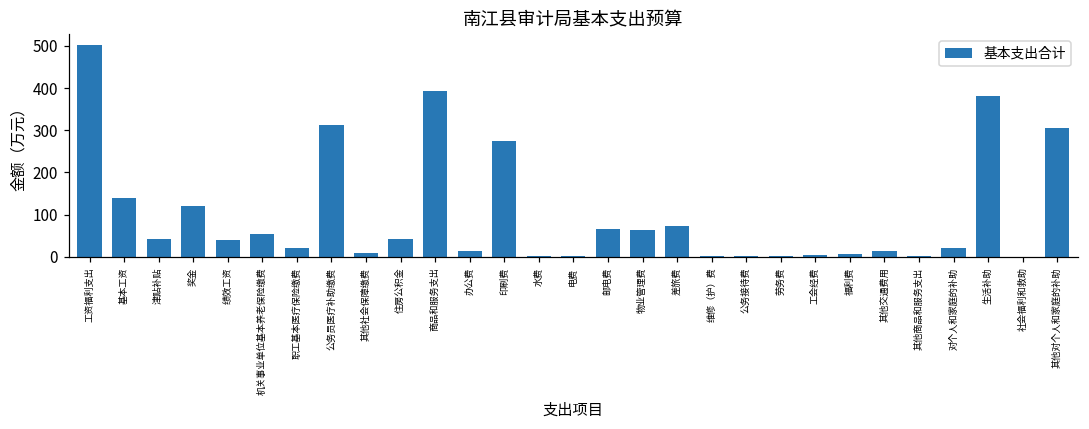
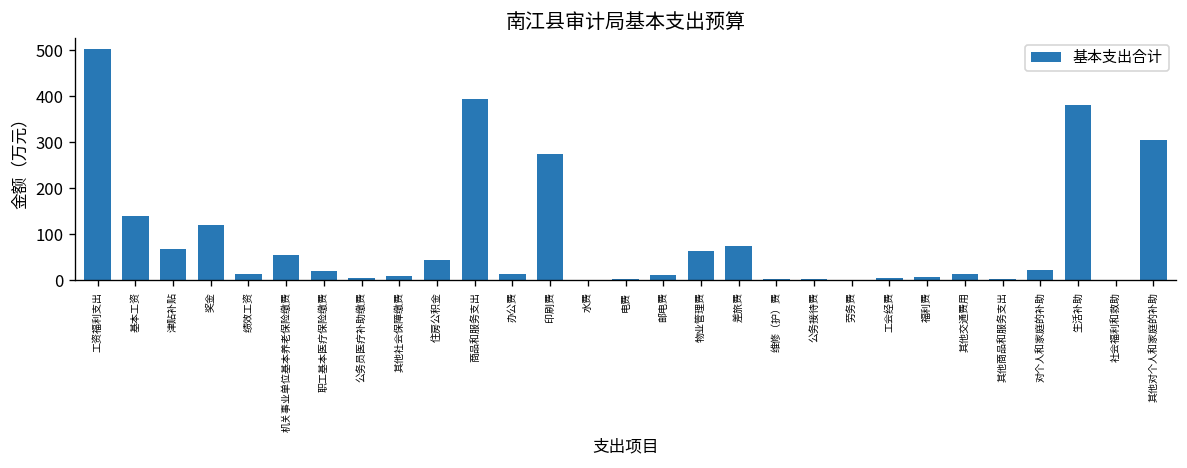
津贴补贴: 40 -> 70
绩效工资: 40 -> 10
公务员医疗补助缴费: 310 -> 10
邮电费: 70 -> 10
